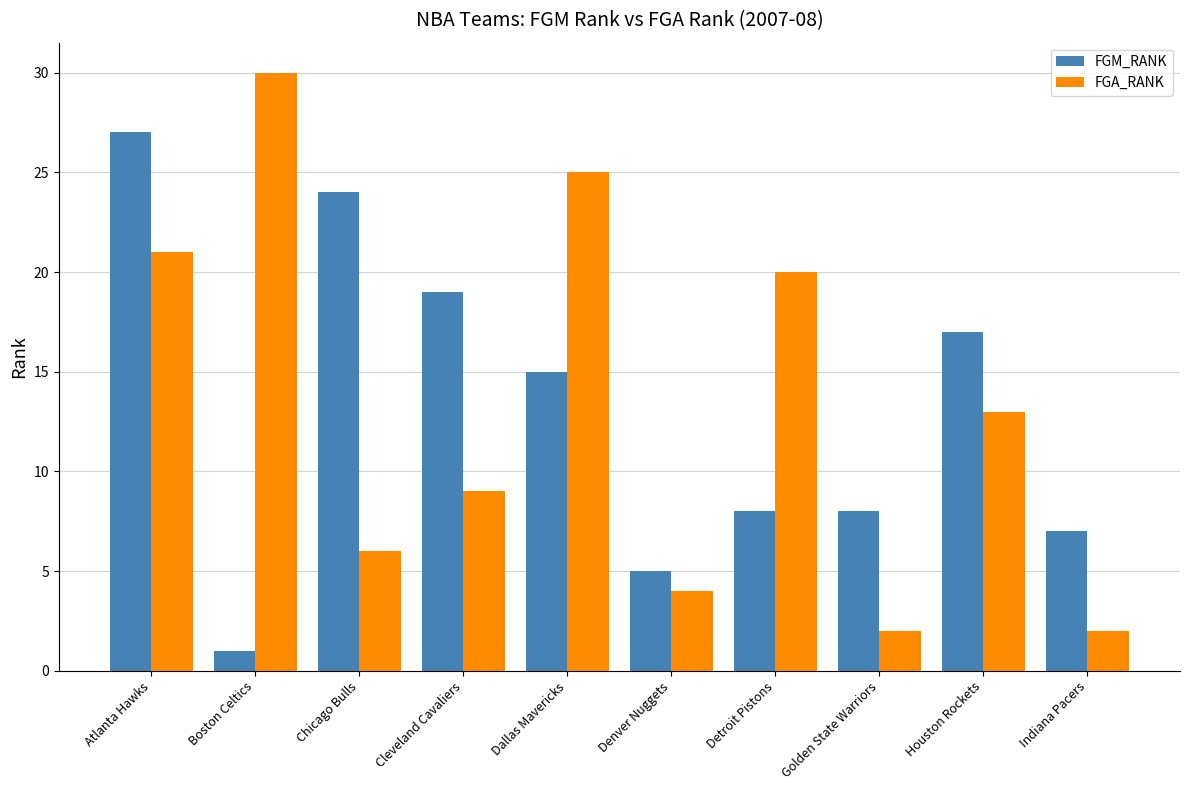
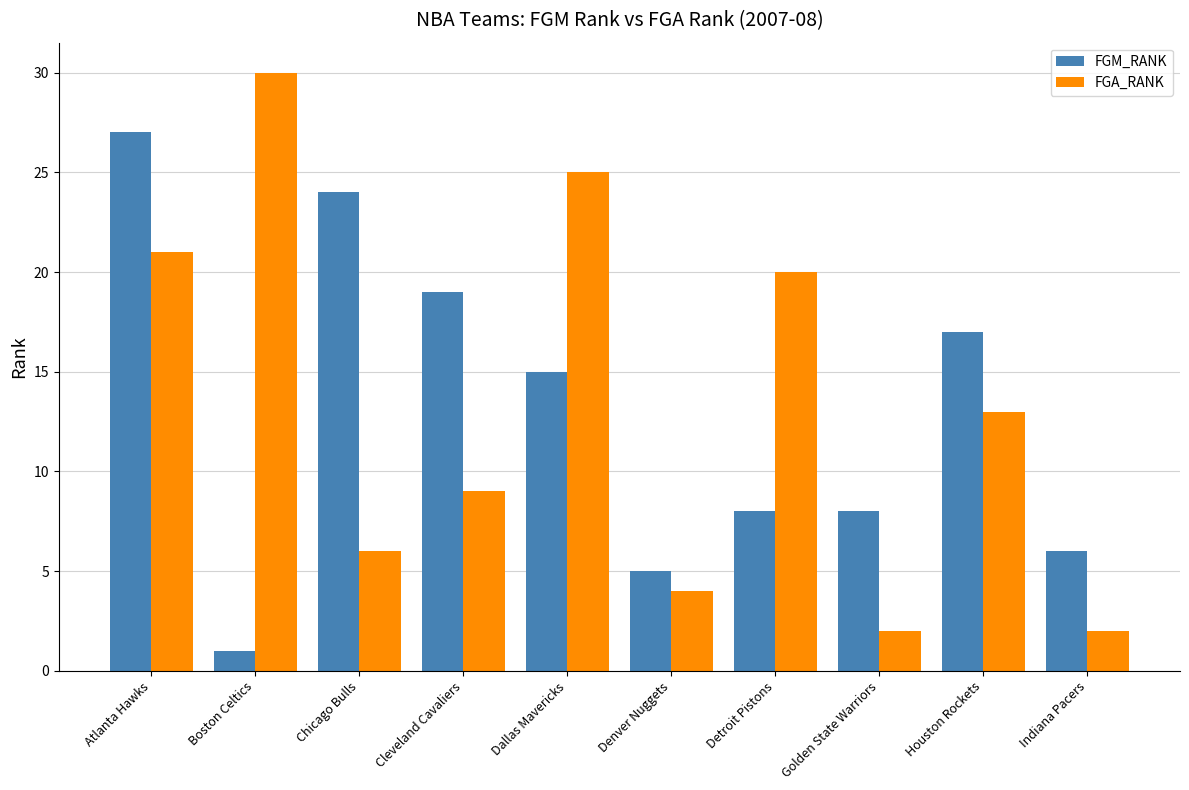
FGM_RANK, Indiana Pacers: 7 -> 6
